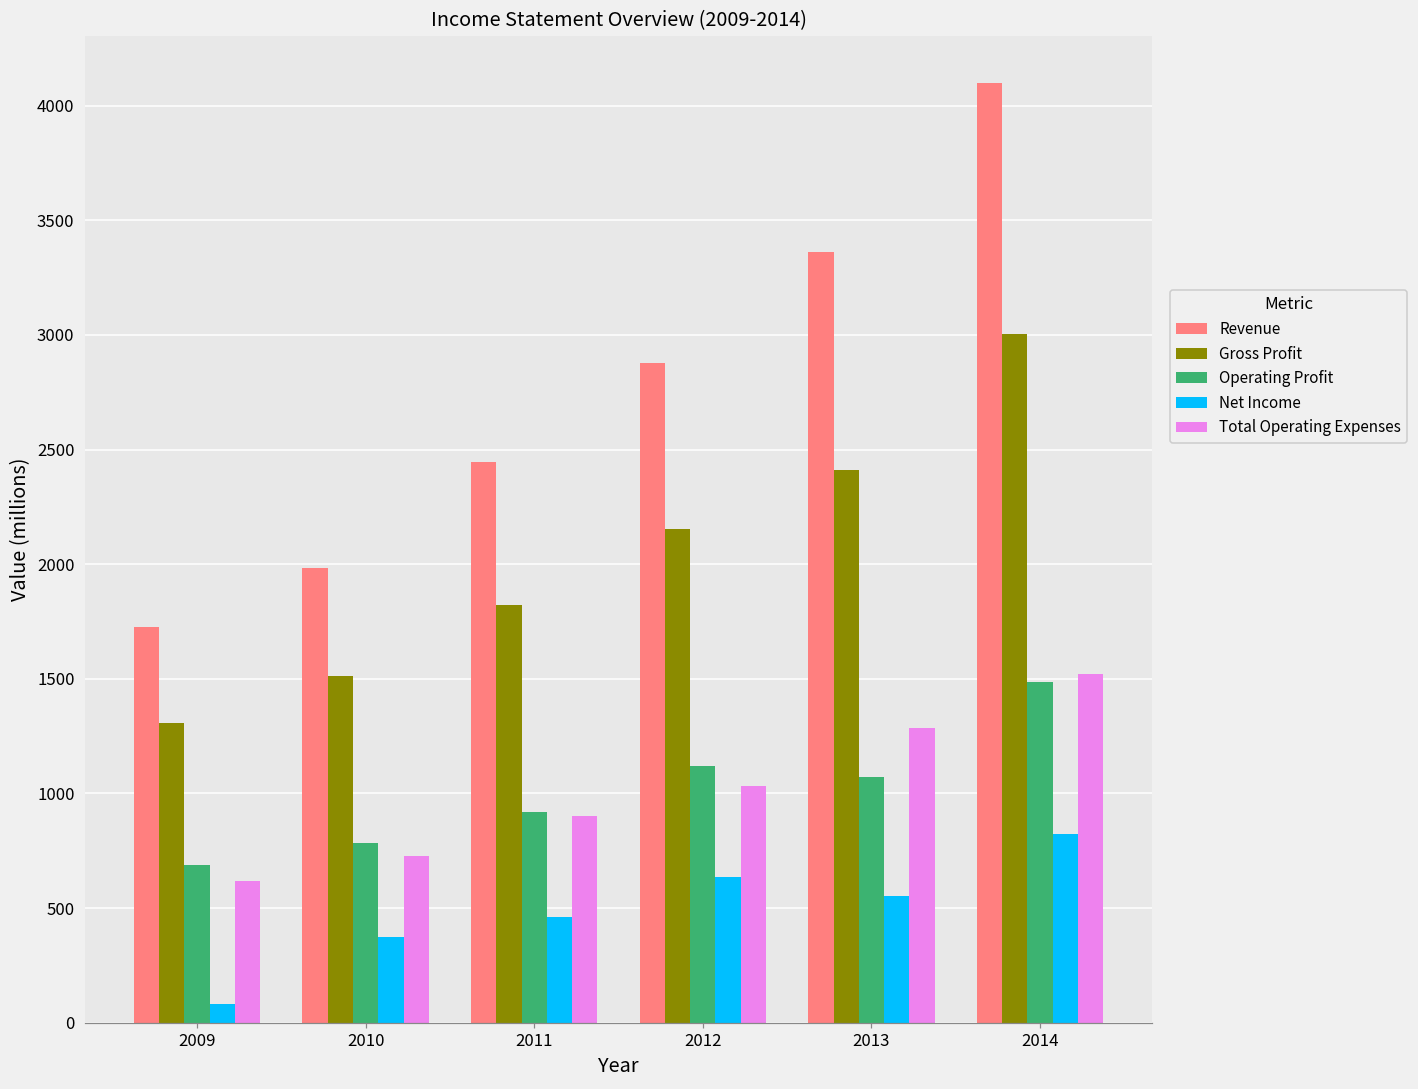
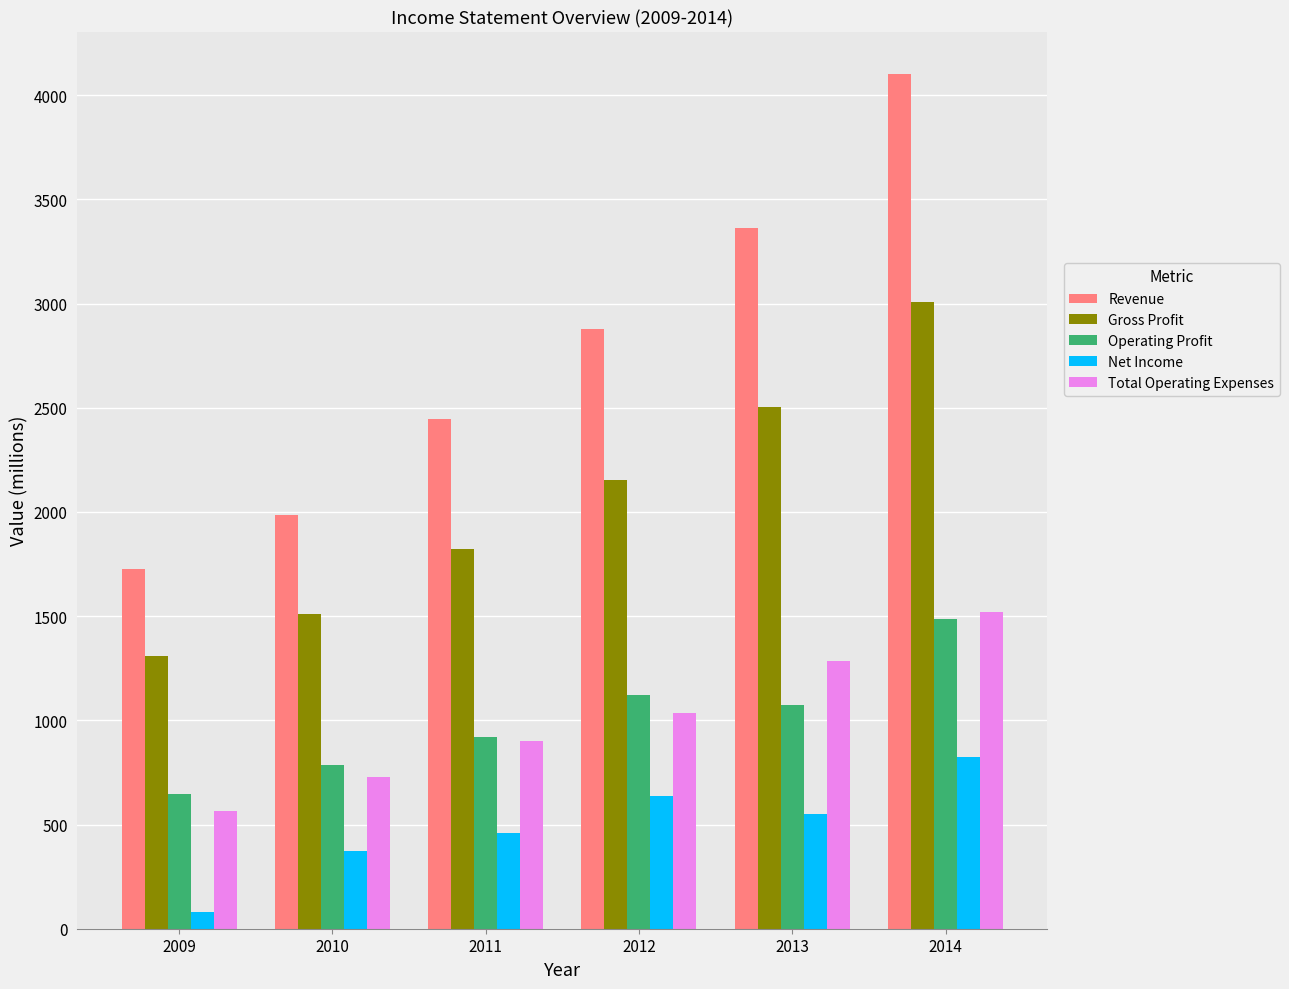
Operating Profit, 2009: 690 -> 650
Total Operating Expenses, 2009: 620 -> 560
Gross Profit, 2013: 2410 -> 2500
